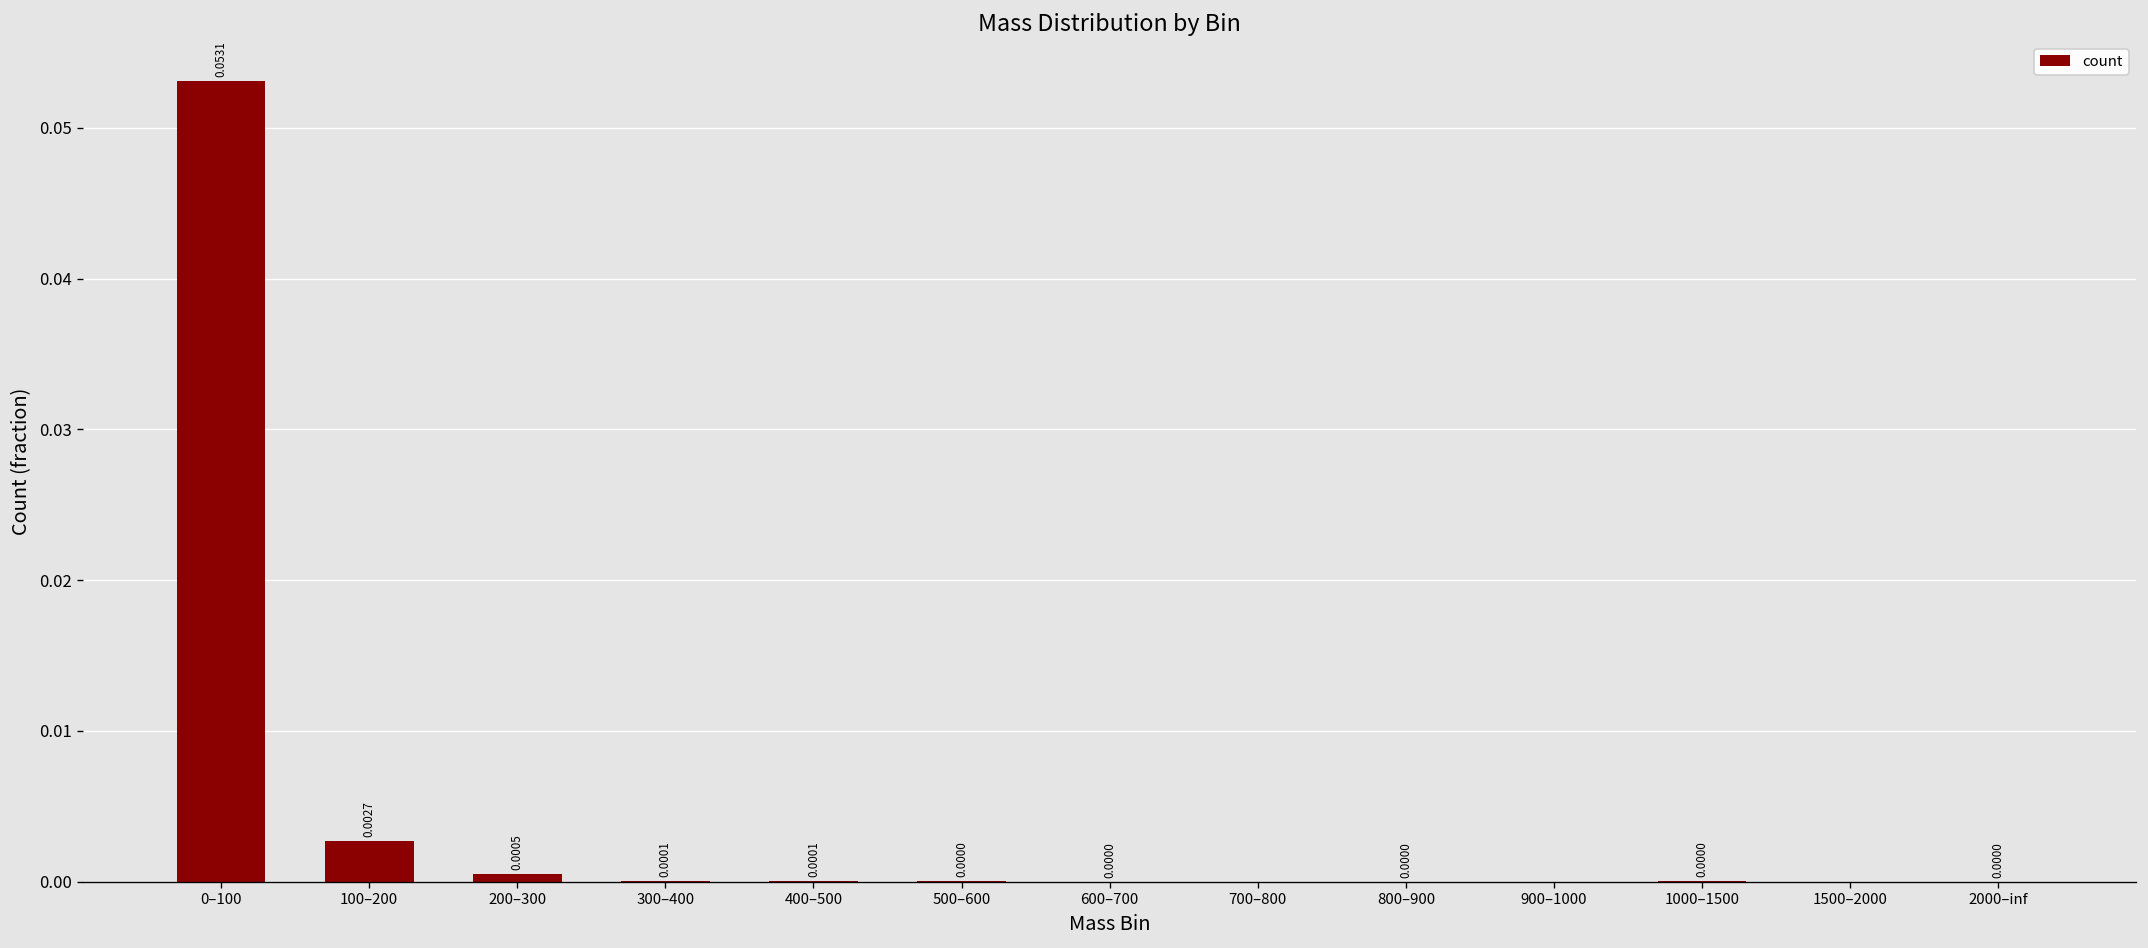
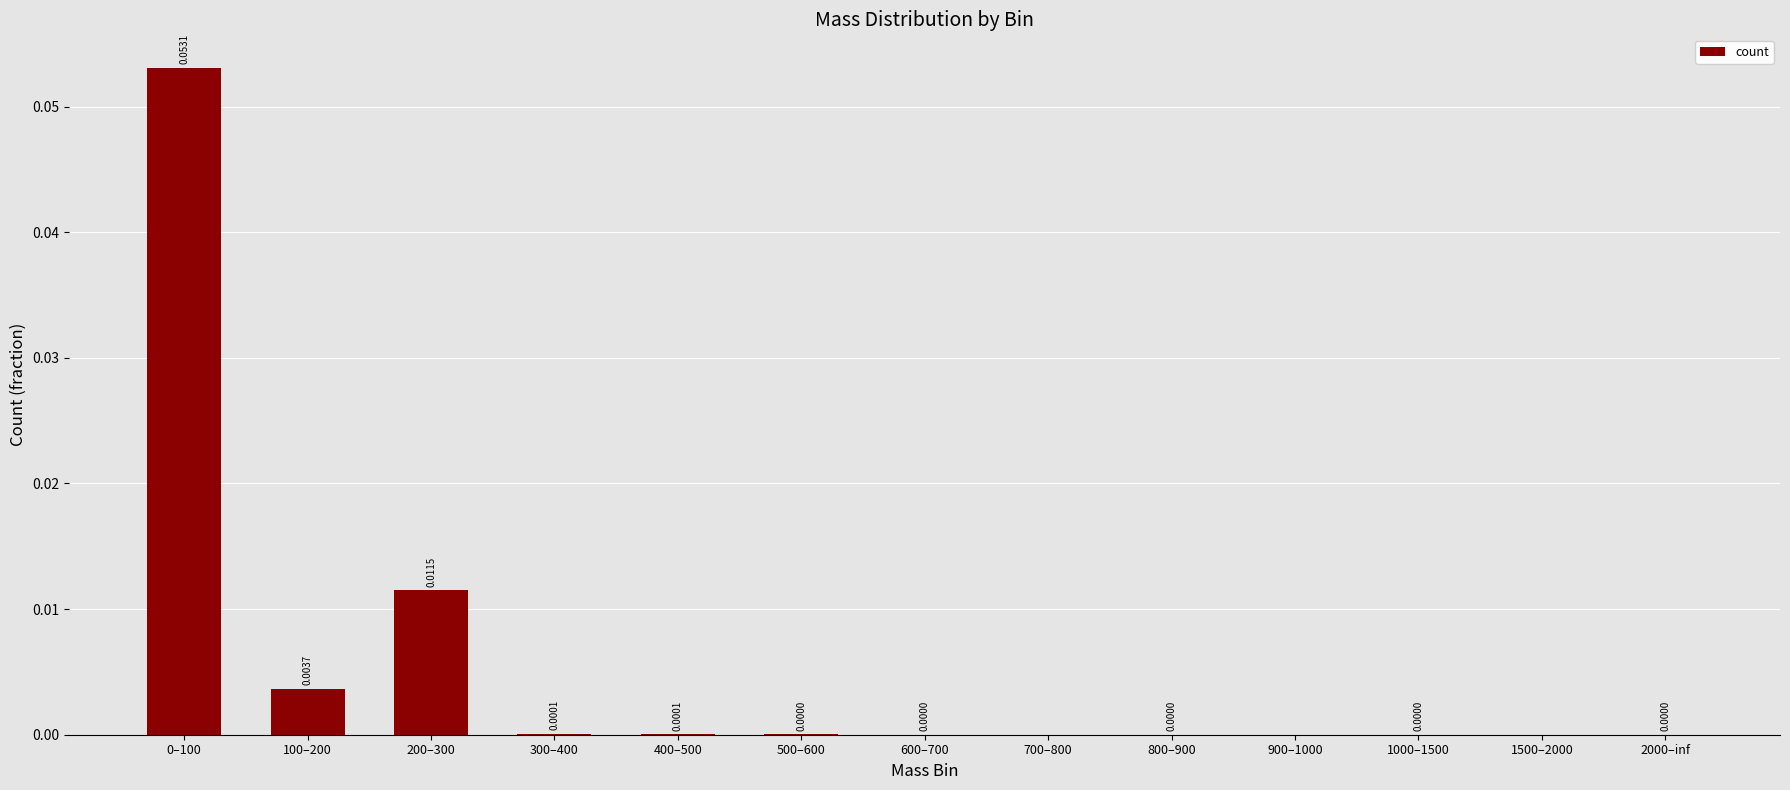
100–200: 0.0027 -> 0.0037
200–300: 0.0005 -> 0.0115
